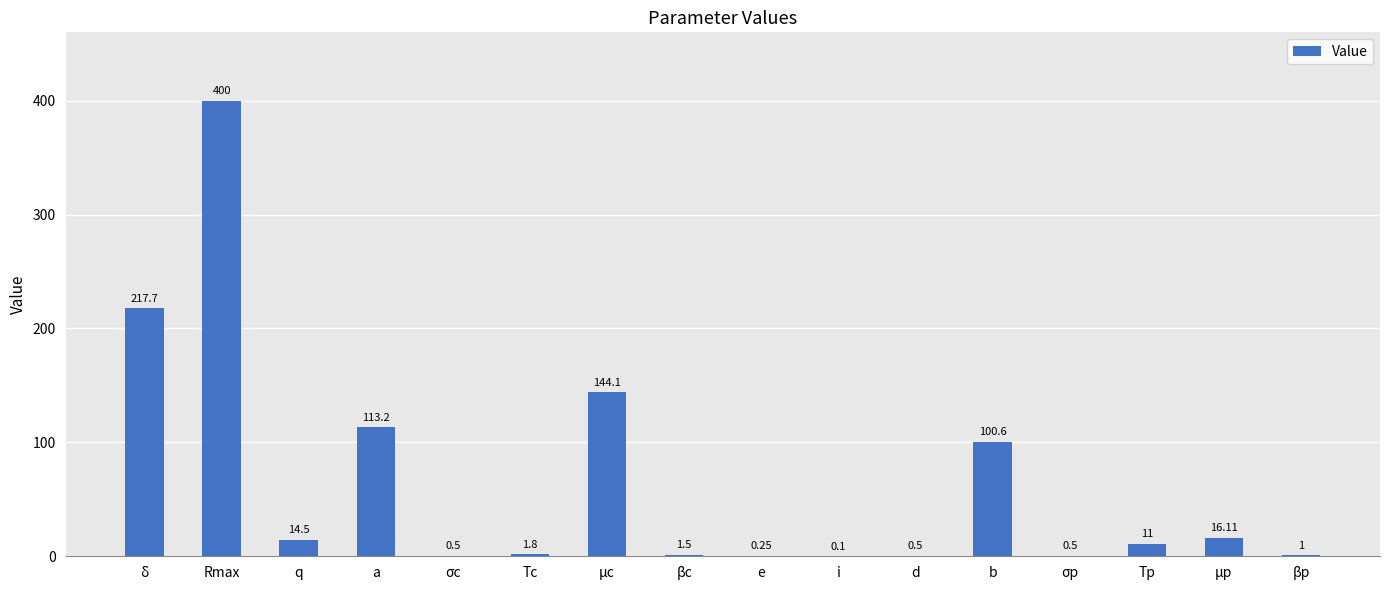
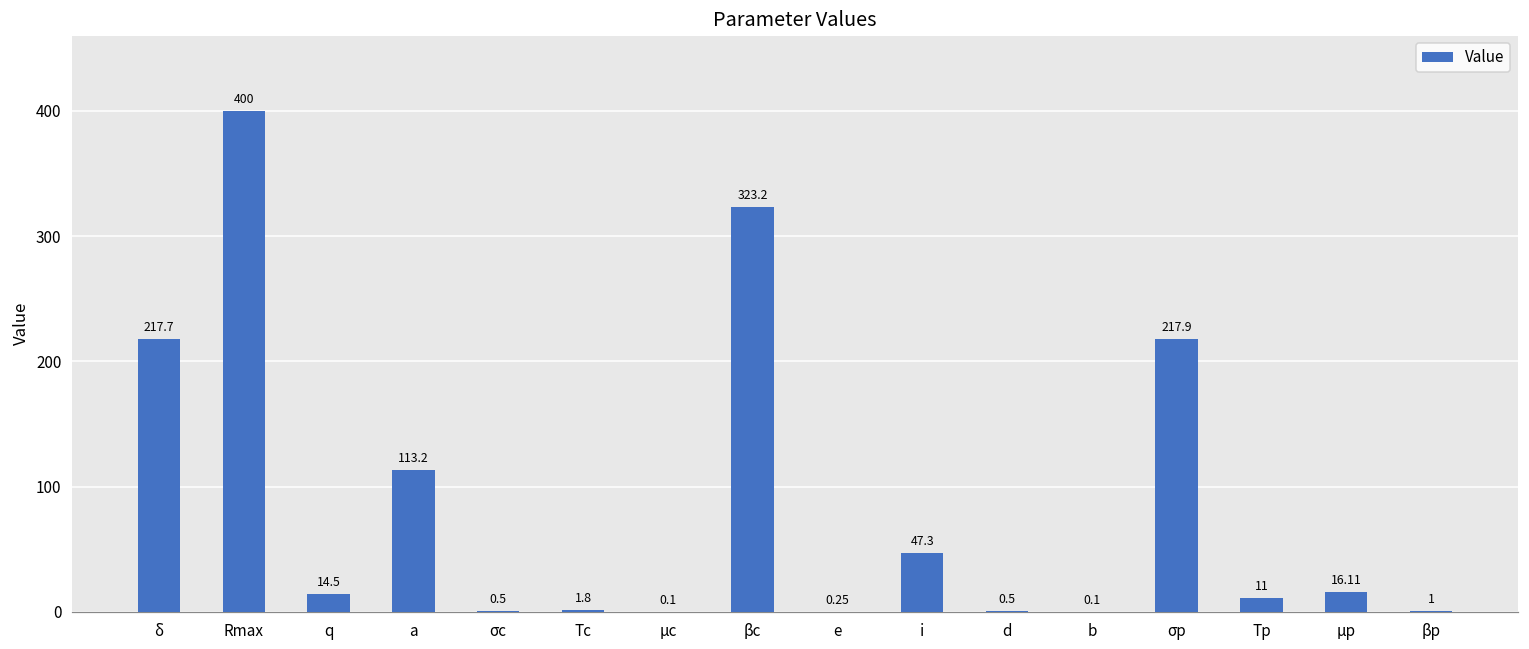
µc: 144.1 -> 0.1
βc: 1.5 -> 323.2
i: 0.1 -> 47.3
b: 100.6 -> 0.1
σp: 0.5 -> 217.9
